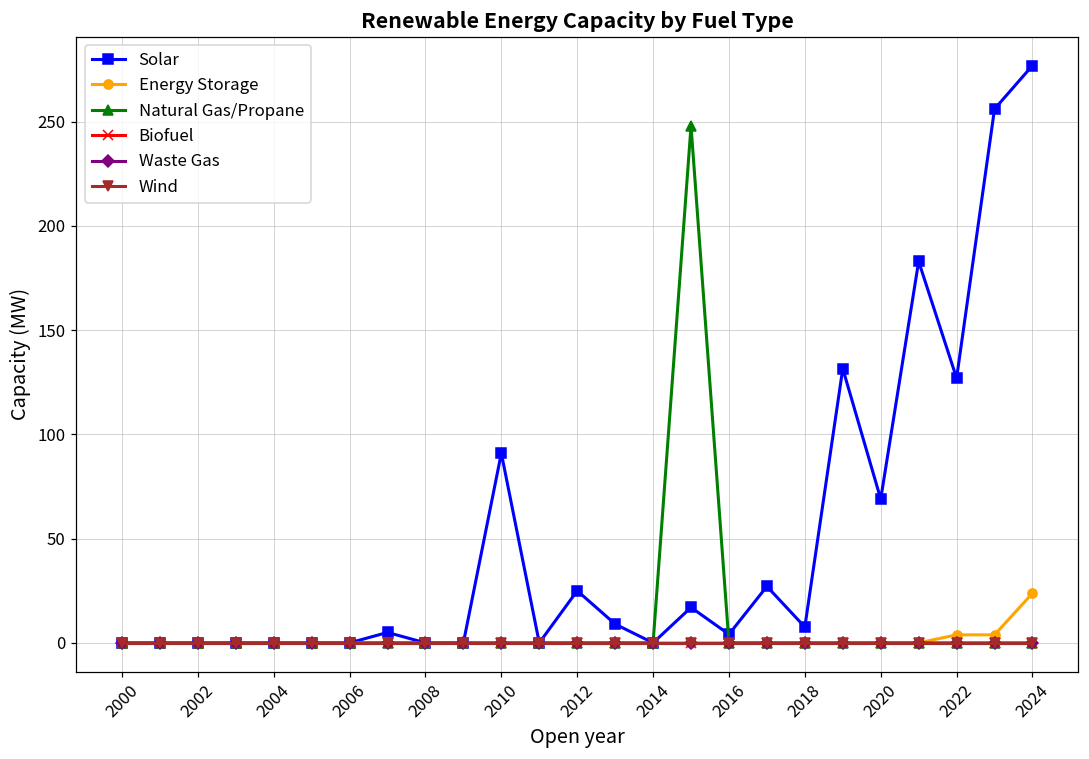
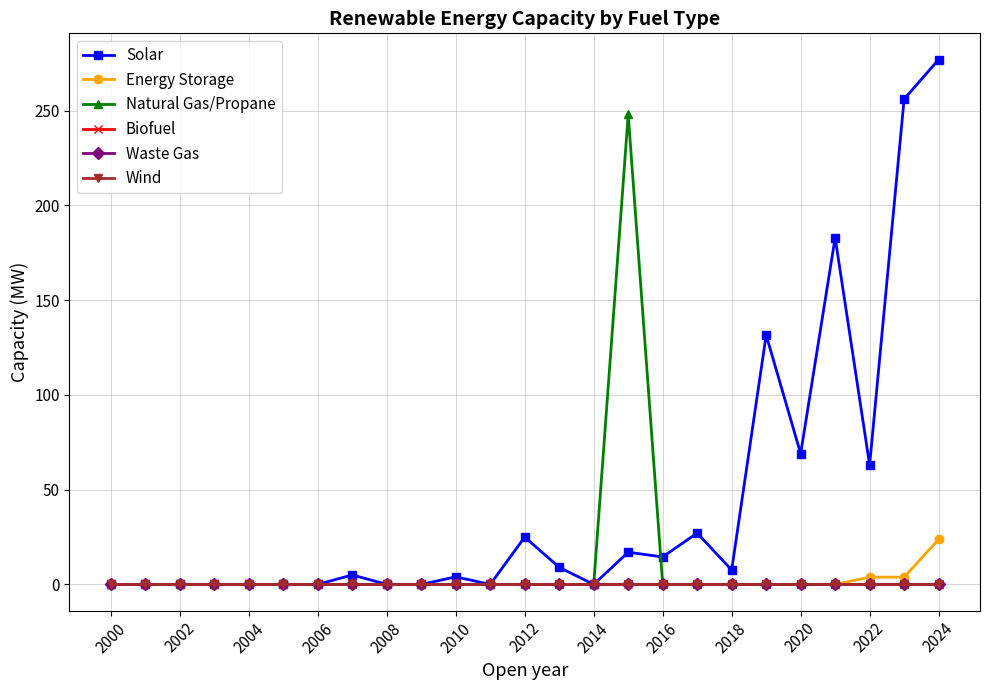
Solar, 2010: 91 -> 4
Solar, 2016: 4 -> 15
Solar, 2022: 127 -> 63
